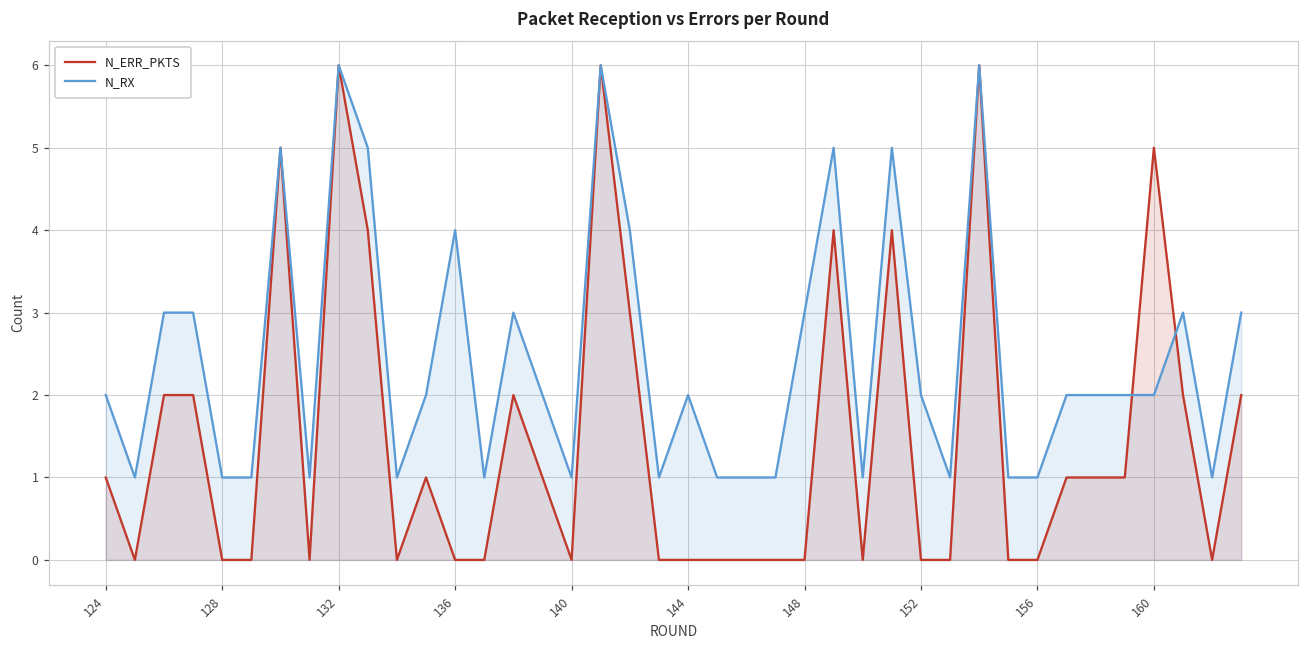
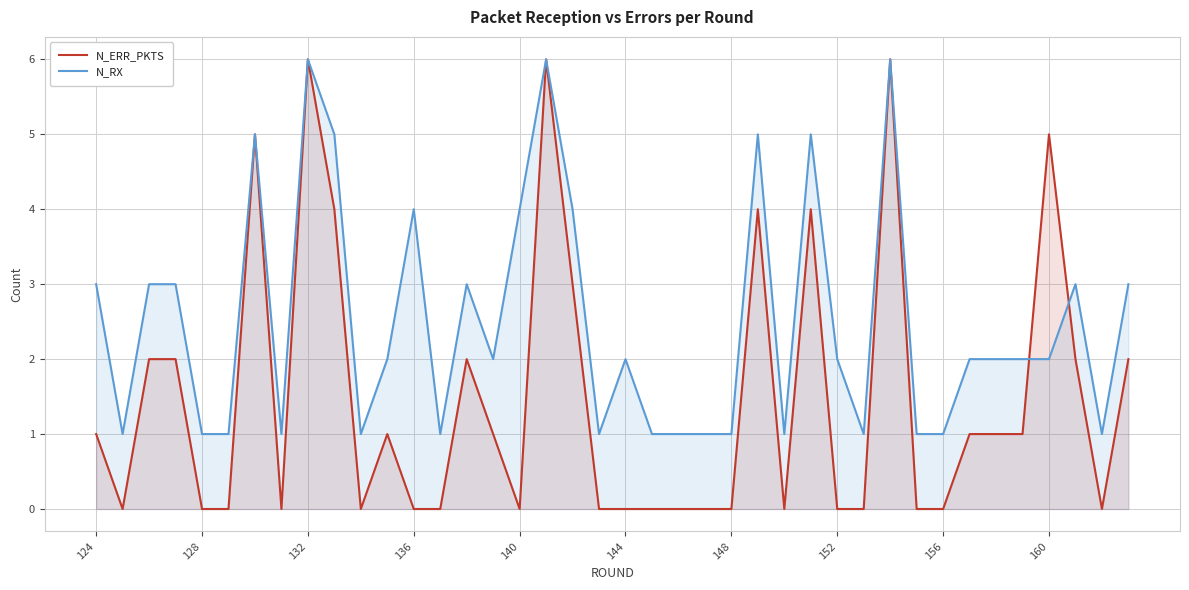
N_RX, 124: 2 -> 3
N_RX, 140: 1 -> 4
N_RX, 148: 3 -> 1
